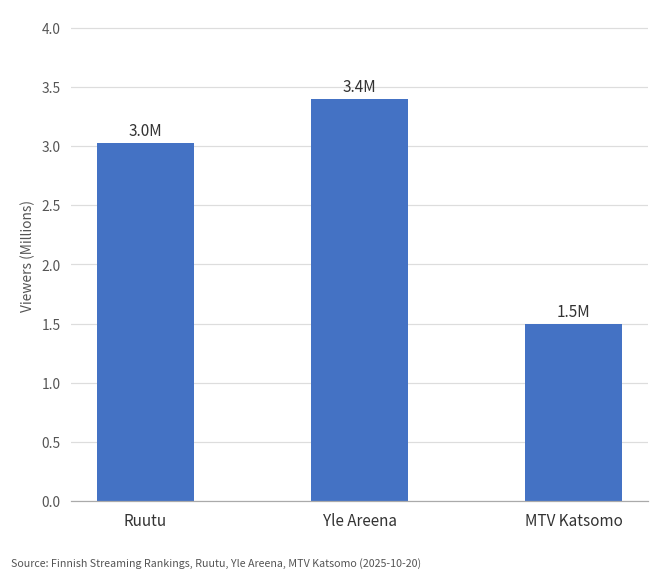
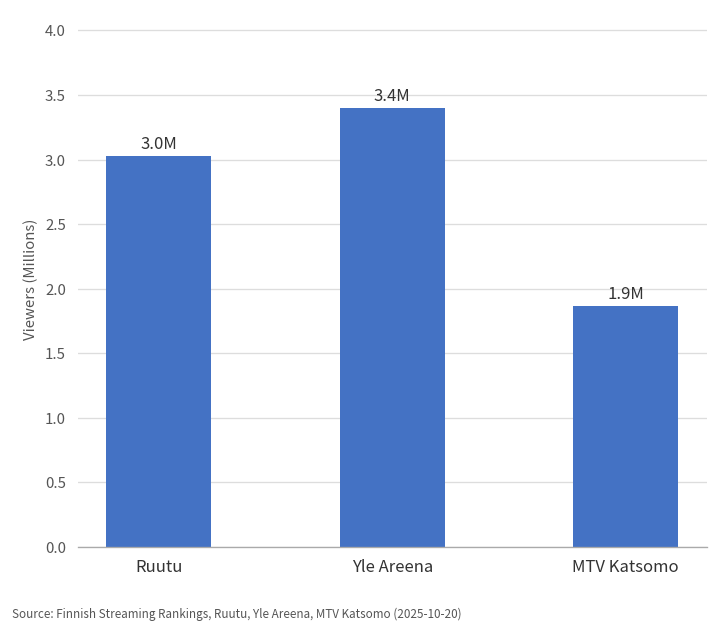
MTV Katsomo: 1.5M -> 1.9M
